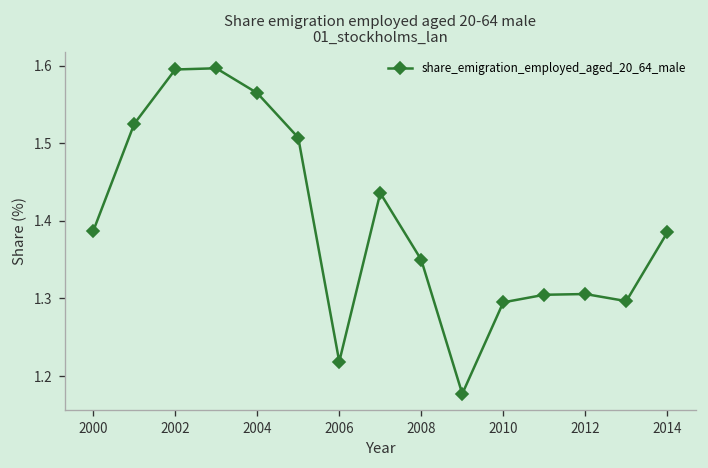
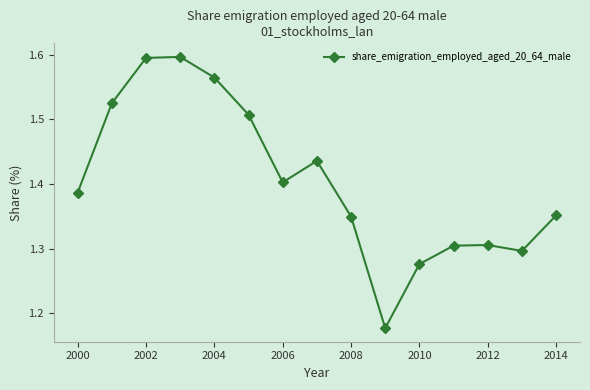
2006: 1.22 -> 1.40
2010: 1.29 -> 1.28
2014: 1.39 -> 1.35
